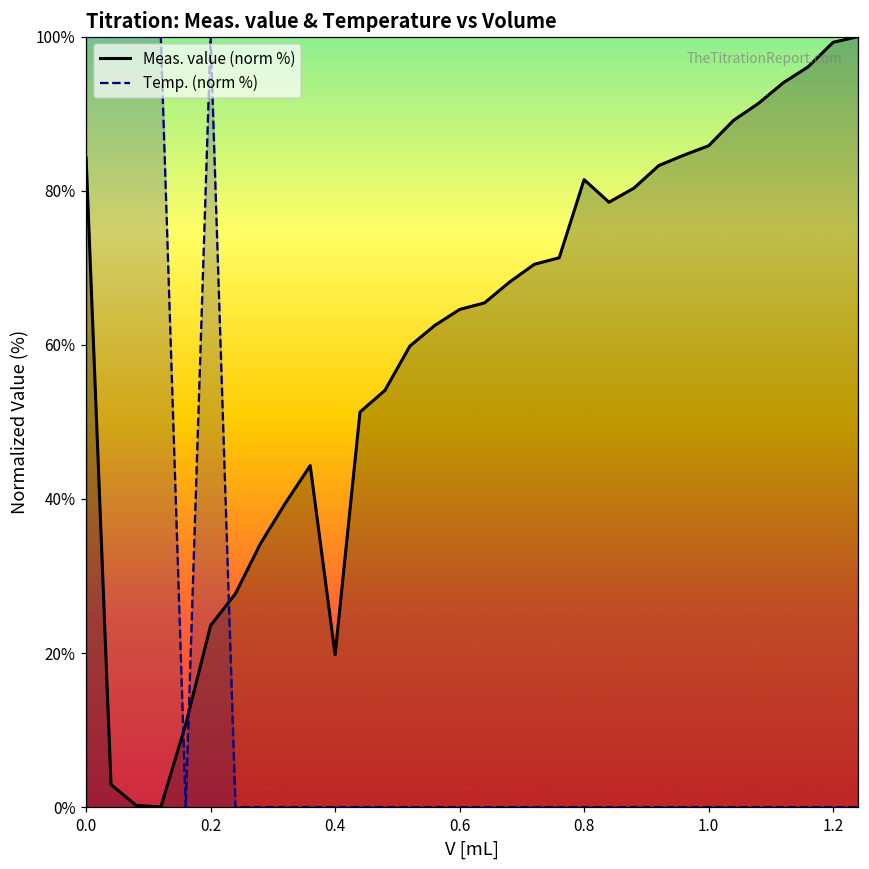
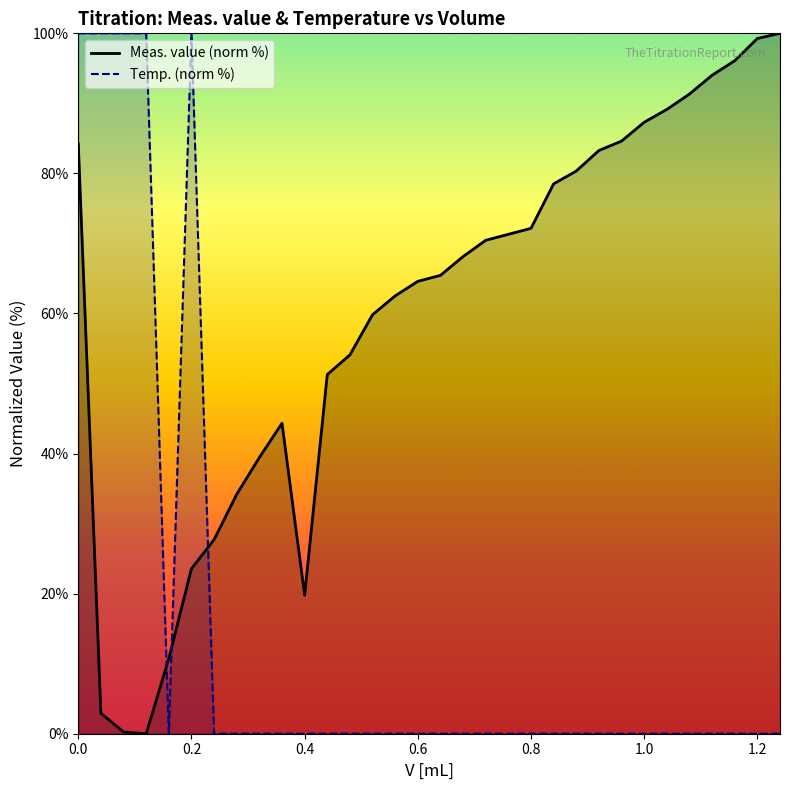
Meas. value (norm %), 0.8: 81% -> 72%
Meas. value (norm %), 1.0: 86% -> 87%
